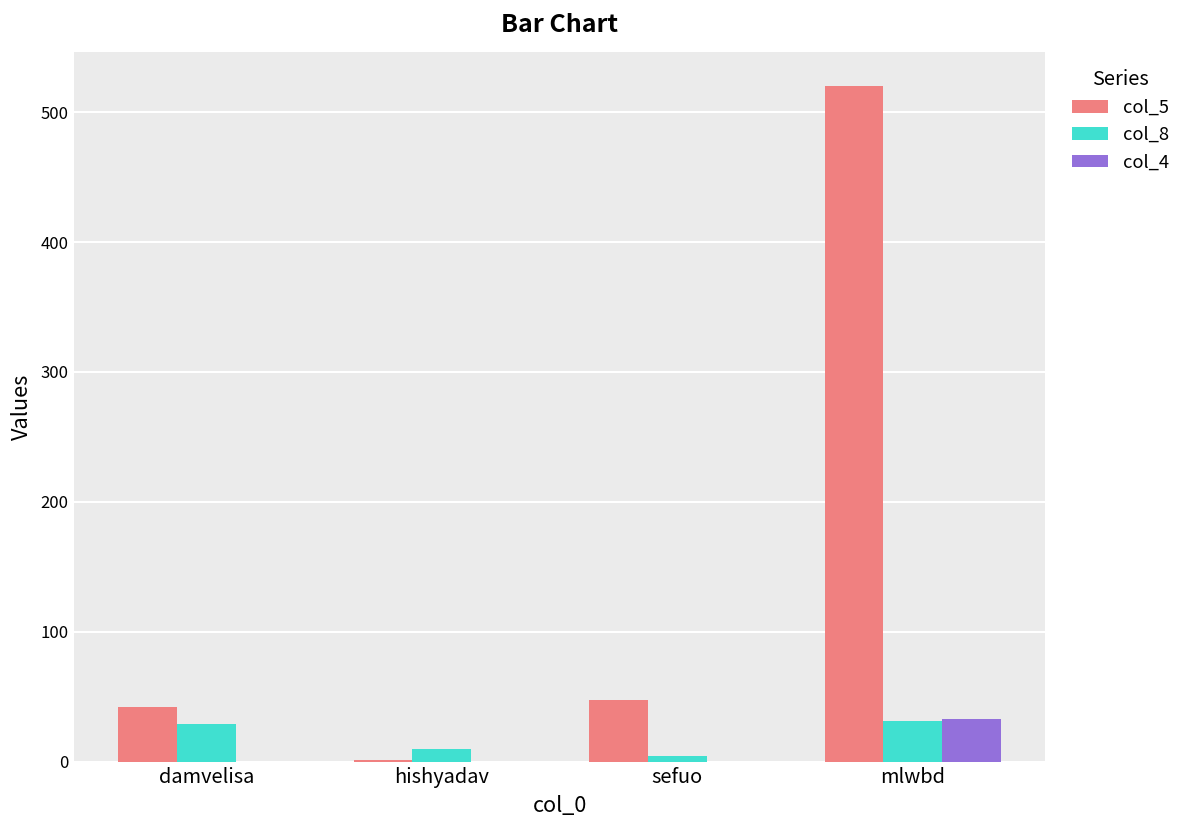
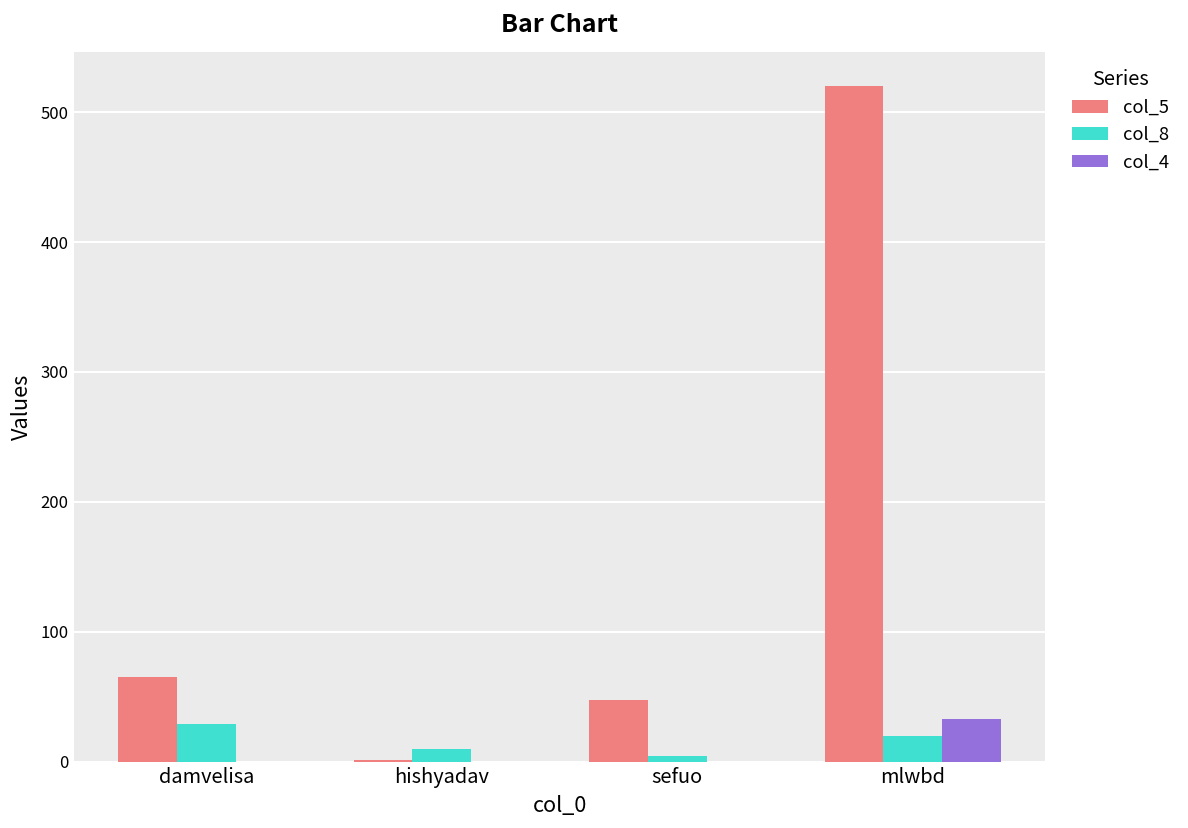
col_5, damvelisa: 42 -> 65
col_8, mlwbd: 31 -> 20
